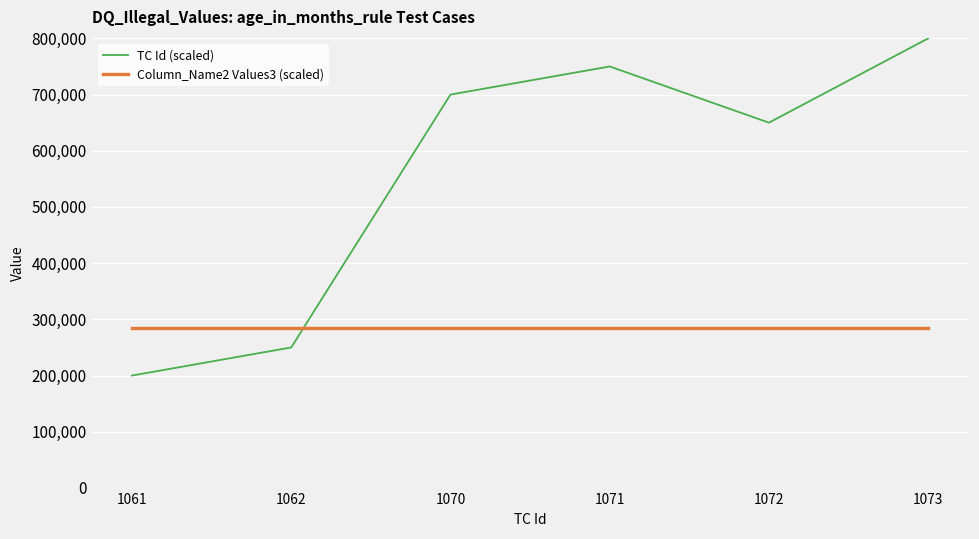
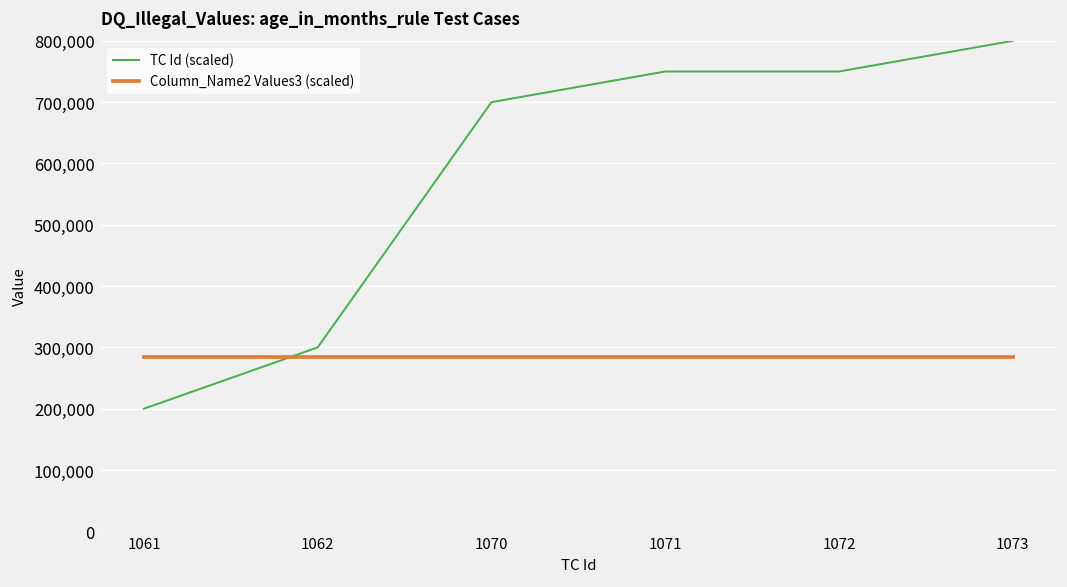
TC Id (scaled), 1062: 250,000 -> 300,000
TC Id (scaled), 1072: 650,000 -> 750,000
